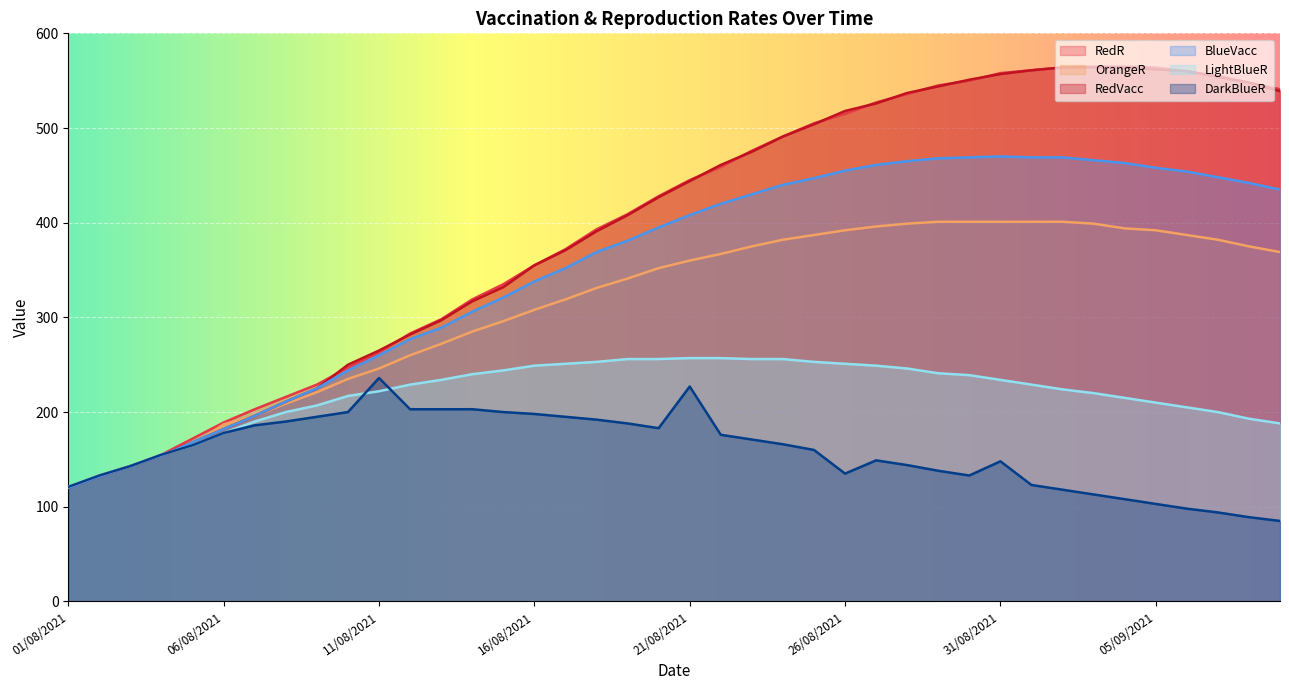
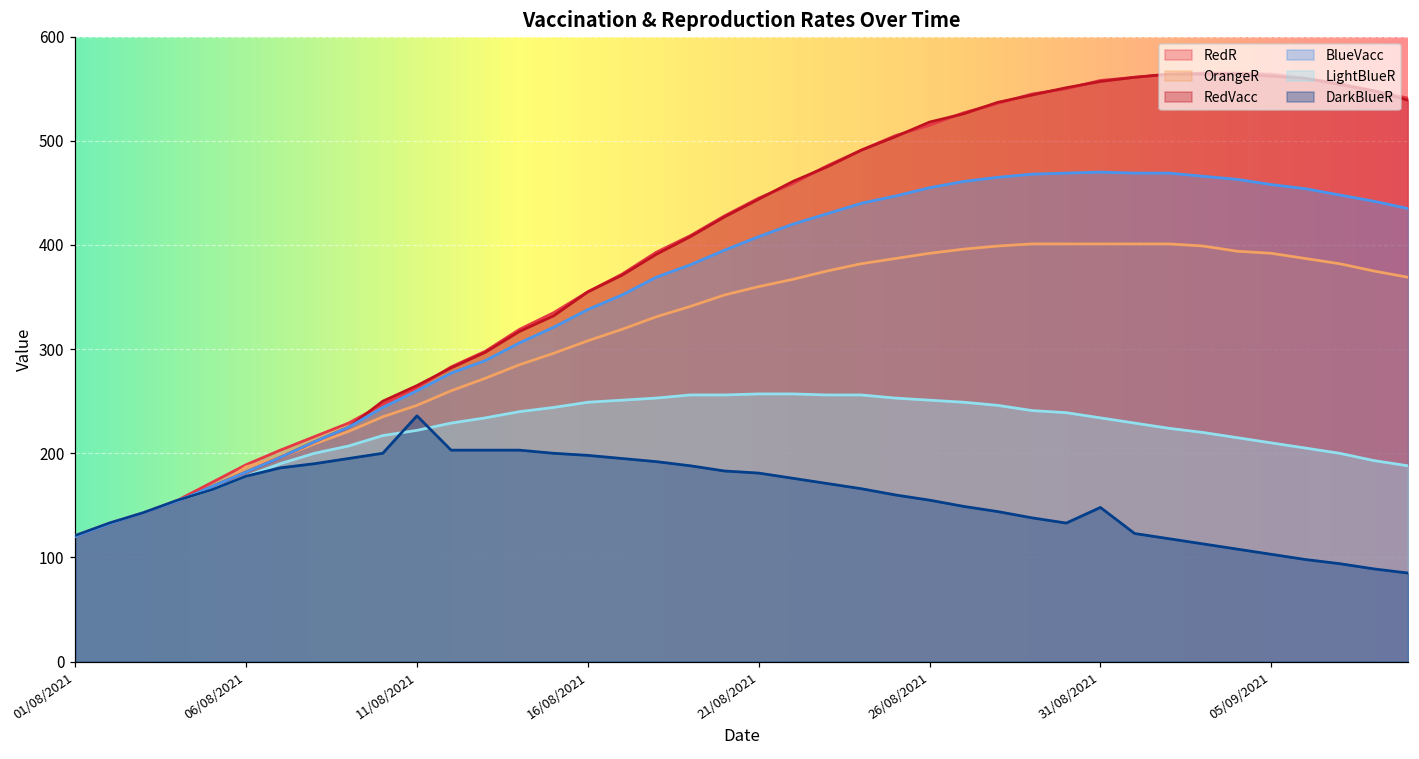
DarkBlueR, 21/08/2021: 230 -> 180
DarkBlueR, 26/08/2021: 140 -> 160
